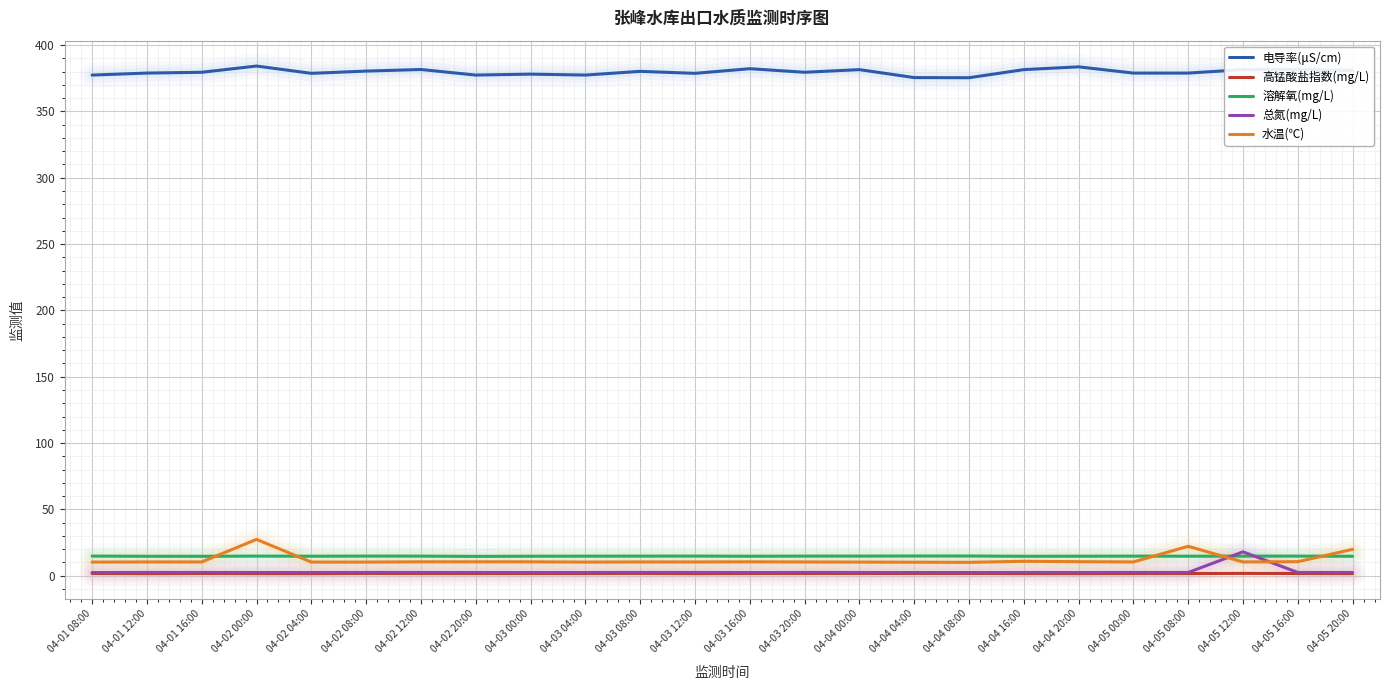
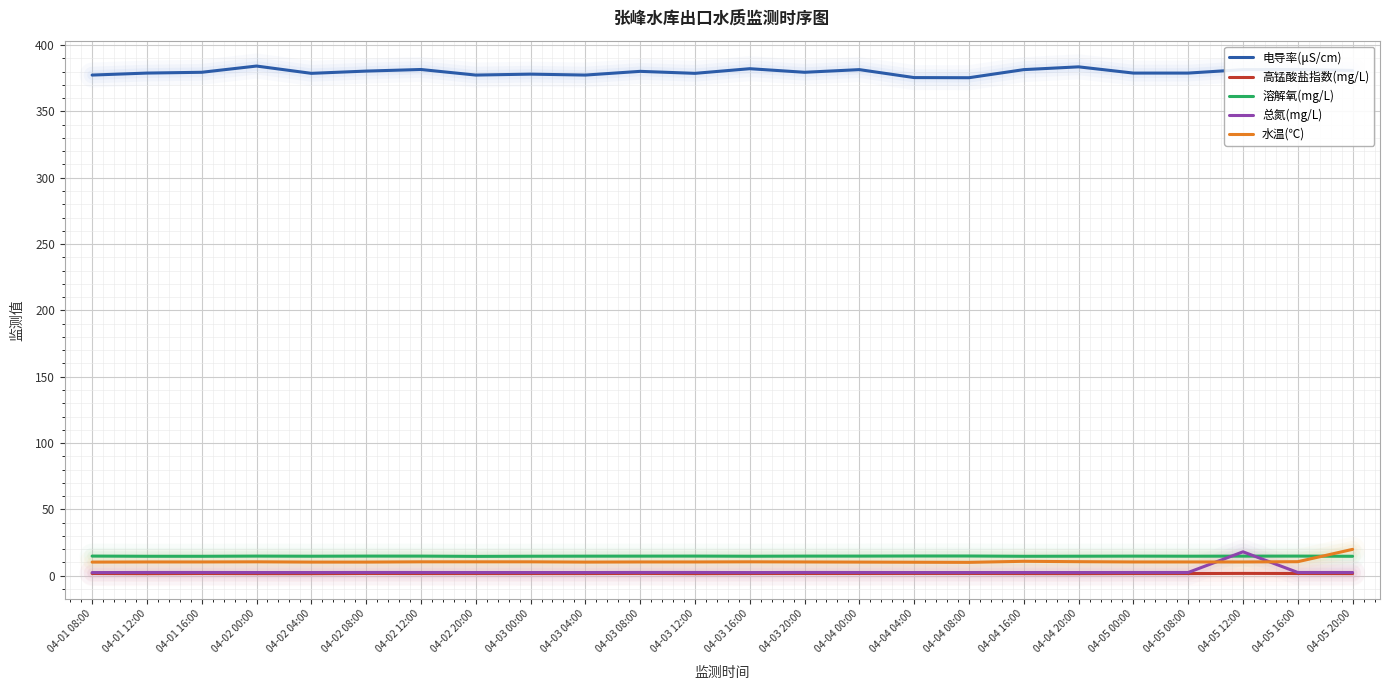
水温(℃), 04-02 00:00: 27 -> 11
水温(℃), 04-05 08:00: 22 -> 10
